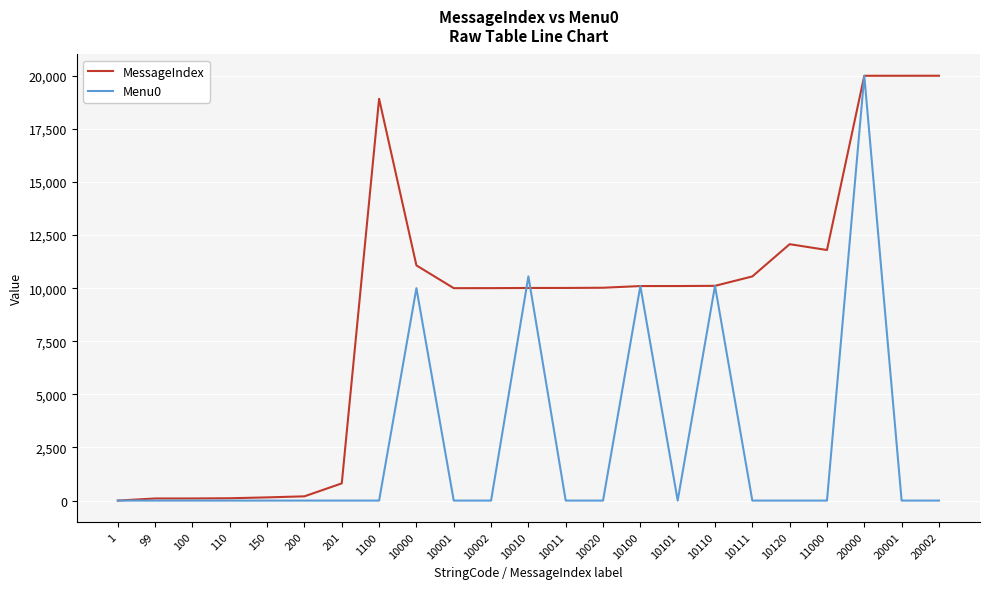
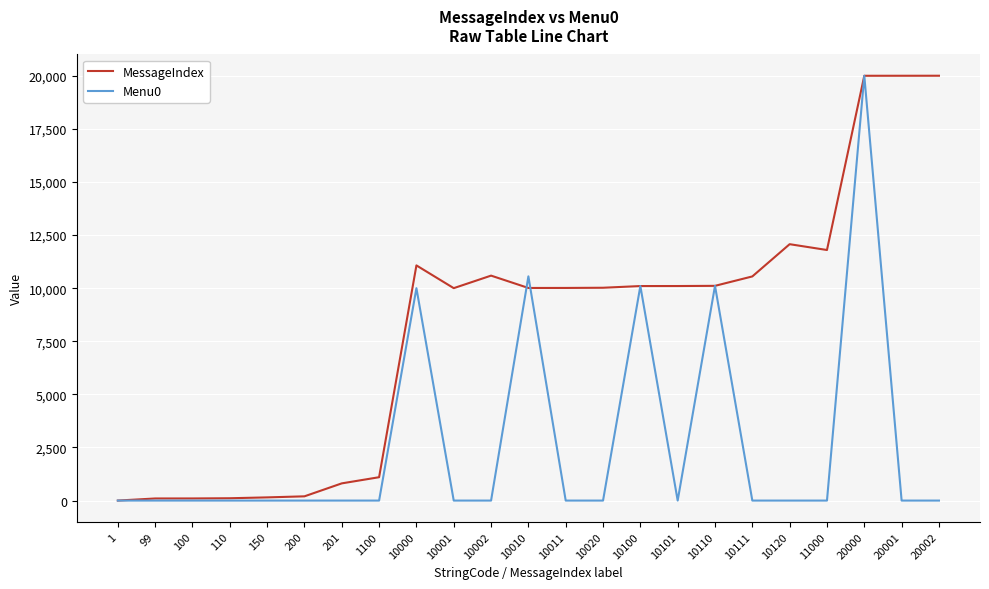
MessageIndex, 1100: 18,900 -> 1,100
MessageIndex, 10002: 10,000 -> 10,600
